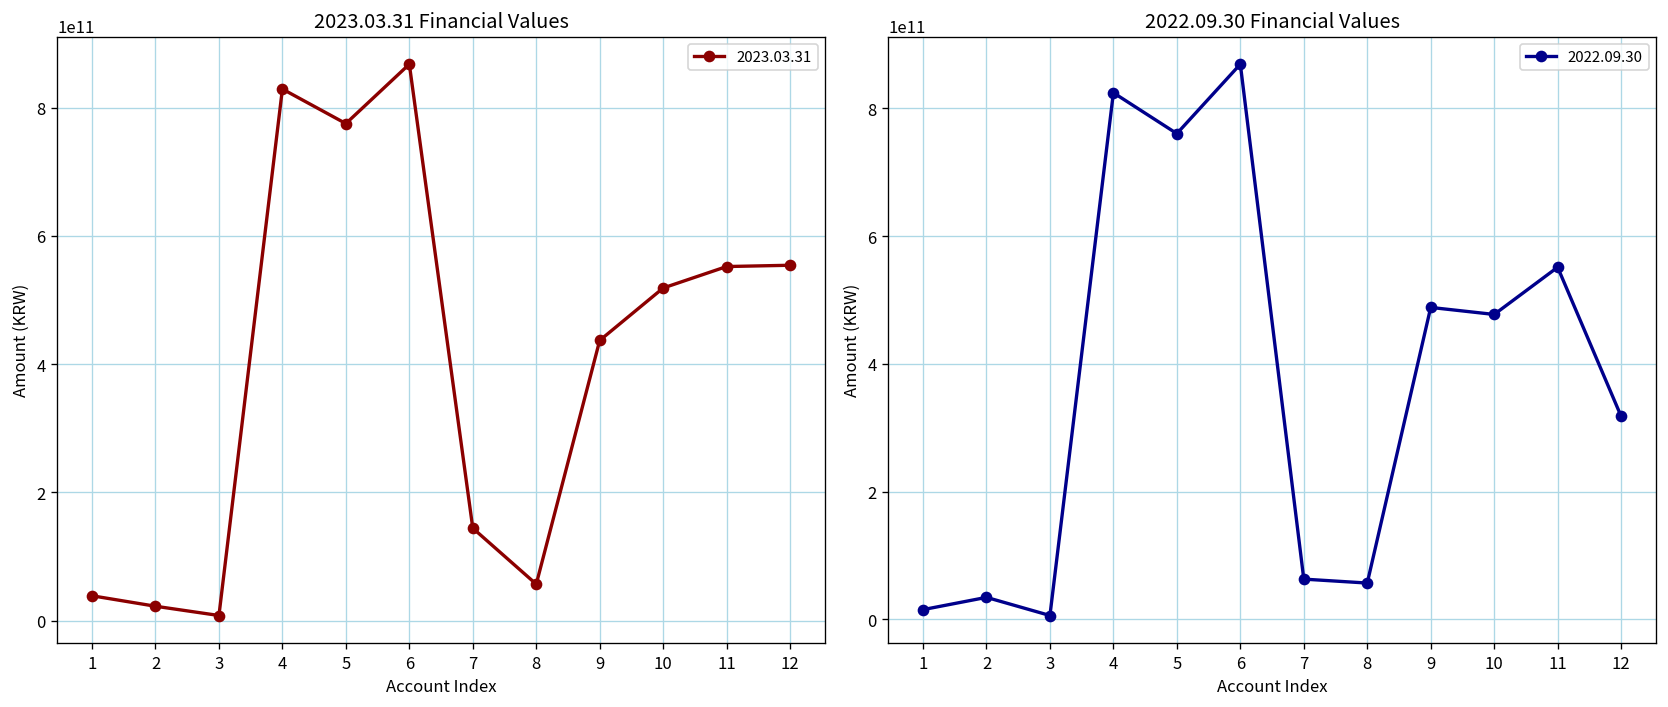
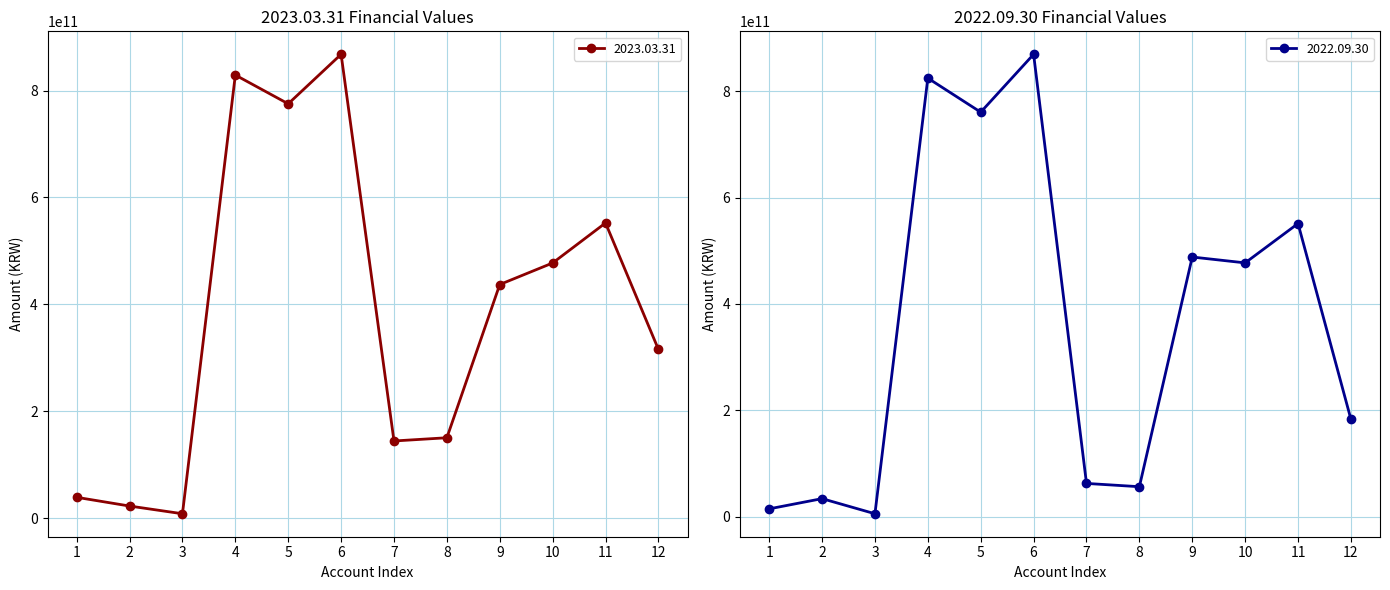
2023.03.31 Financial Values, 8: 60000000000 -> 150000000000
2023.03.31 Financial Values, 10: 520000000000 -> 480000000000
2023.03.31 Financial Values, 12: 550000000000 -> 320000000000
2022.09.30 Financial Values, 12: 320000000000 -> 180000000000
